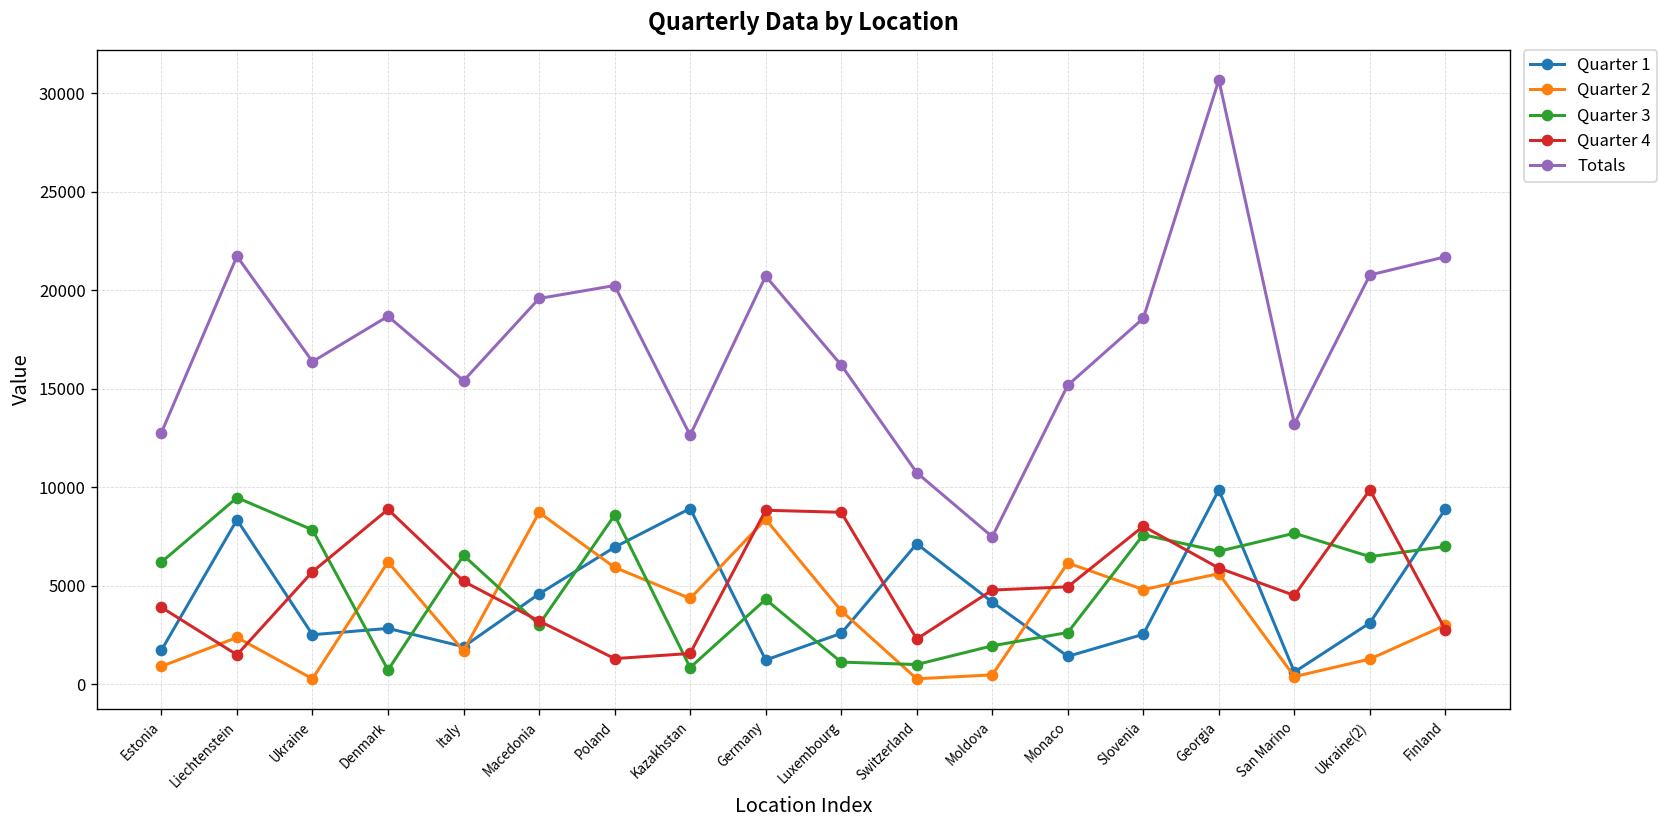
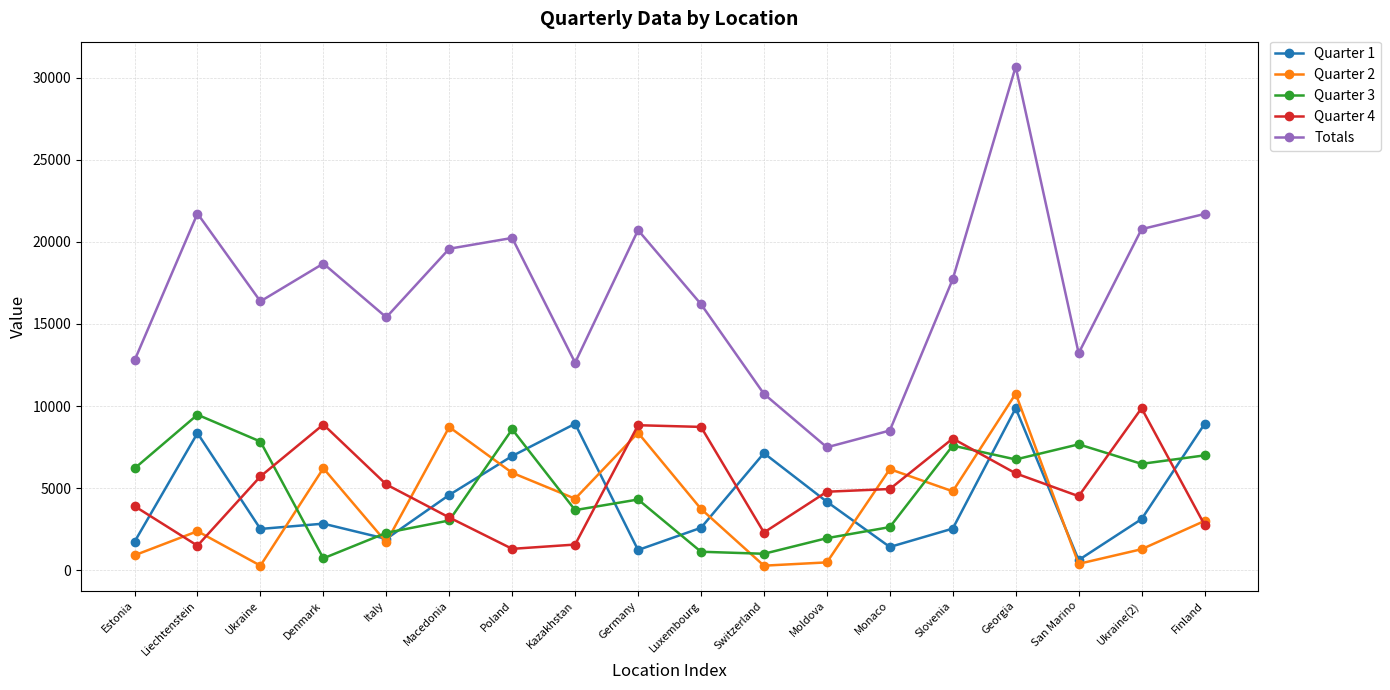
Quarter 3, Italy: 6500 -> 2300
Quarter 3, Kazakhstan: 900 -> 3700
Totals, Monaco: 15200 -> 8500
Totals, Slovenia: 18600 -> 17700
Quarter 2, Georgia: 5600 -> 10800
